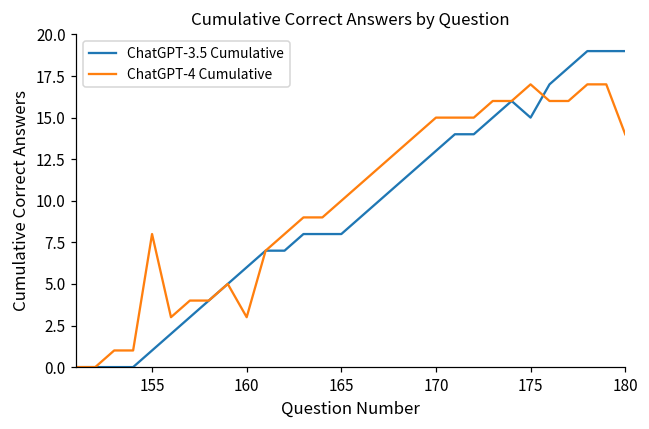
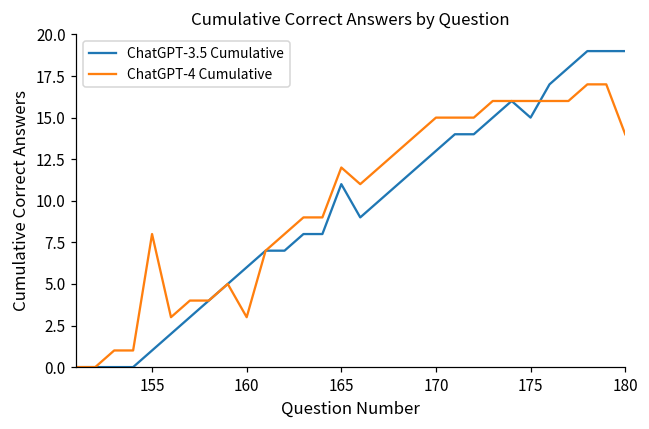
ChatGPT-3.5 Cumulative, 165: 8 -> 11
ChatGPT-4 Cumulative, 165: 10 -> 12
ChatGPT-4 Cumulative, 175: 17 -> 16
